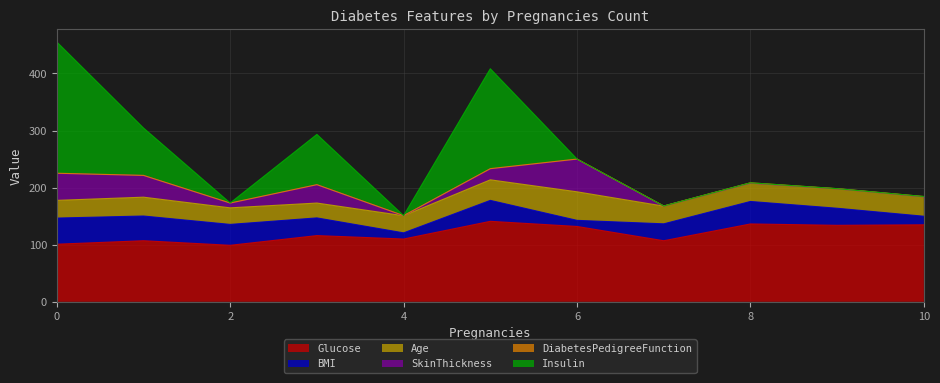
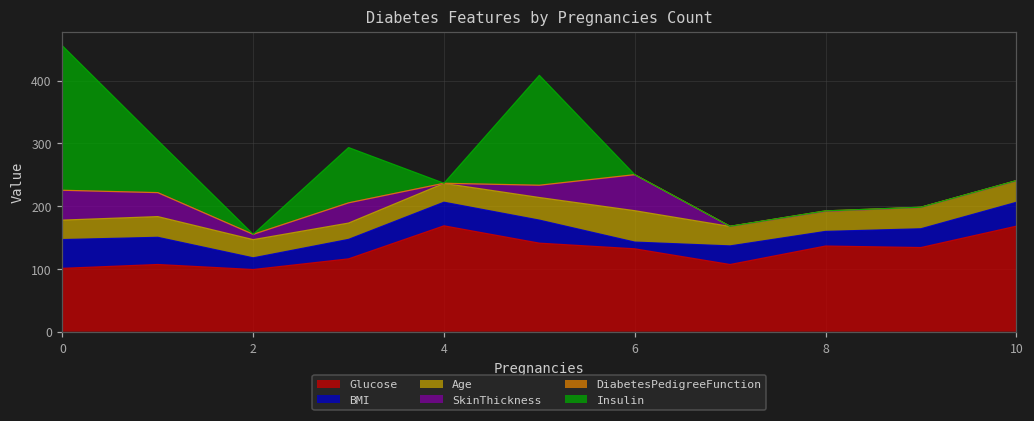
BMI, 2: 40 -> 20
Glucose, 4: 110 -> 170
BMI, 4: 10 -> 40
BMI, 8: 40 -> 20
Glucose, 10: 130 -> 170
BMI, 10: 20 -> 40
